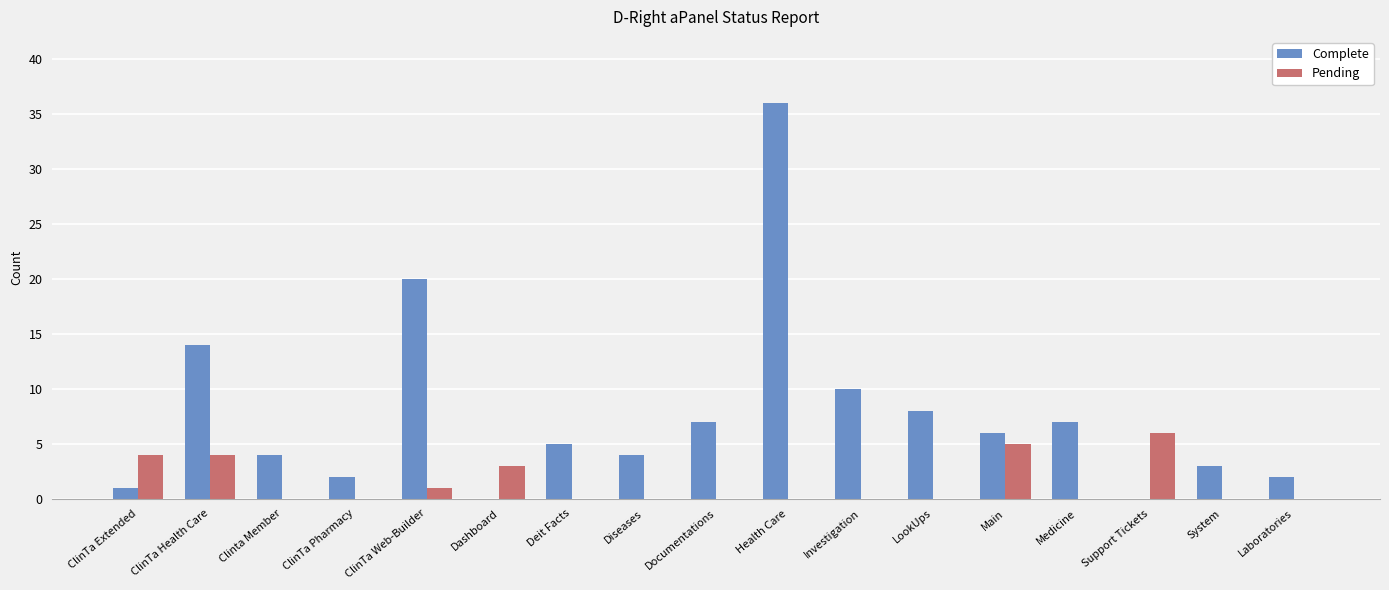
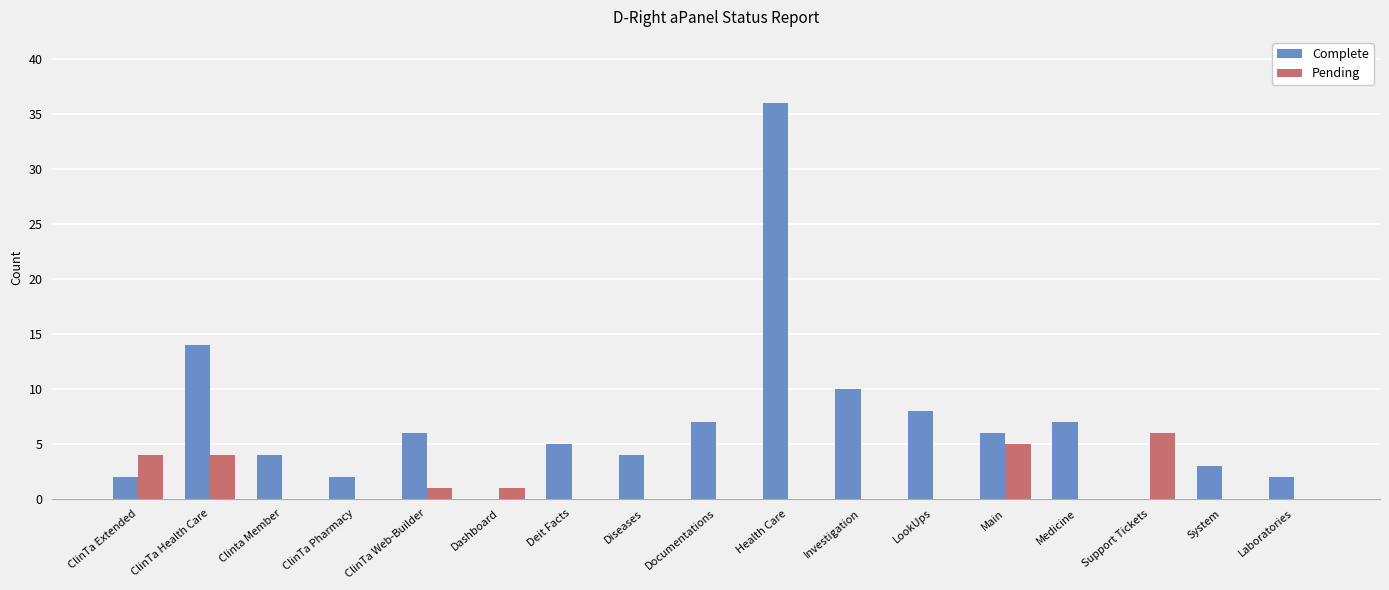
Complete, ClinTa Extended: 1 -> 2
Complete, ClinTa Web-Builder: 20 -> 6
Pending, Dashboard: 3 -> 1
